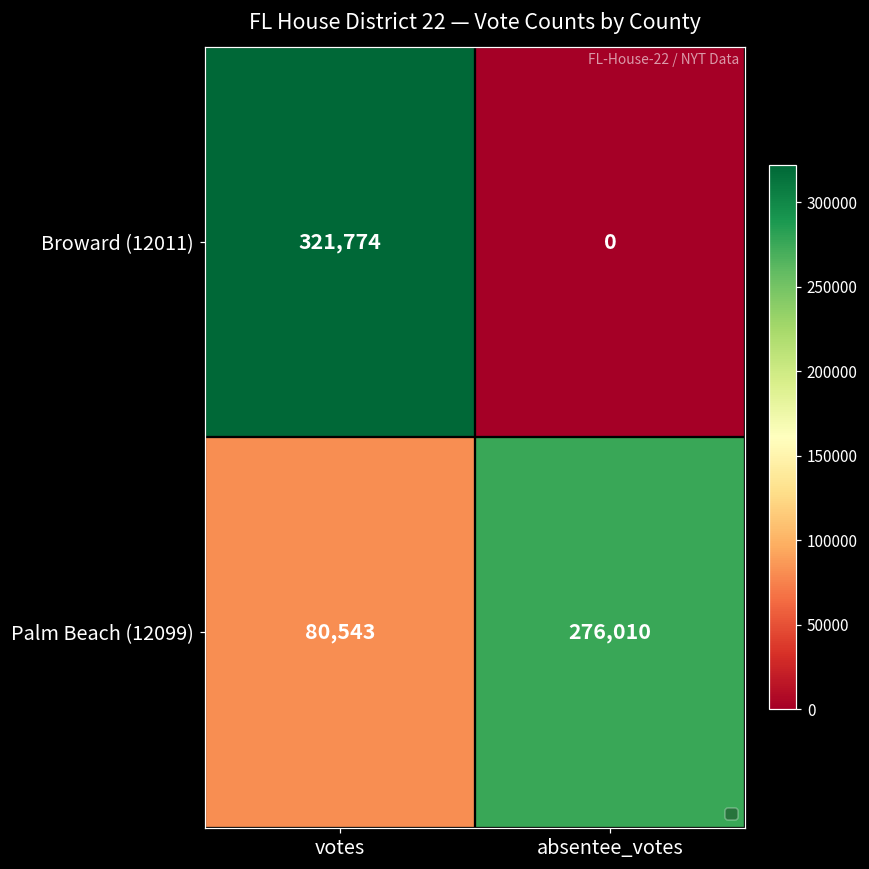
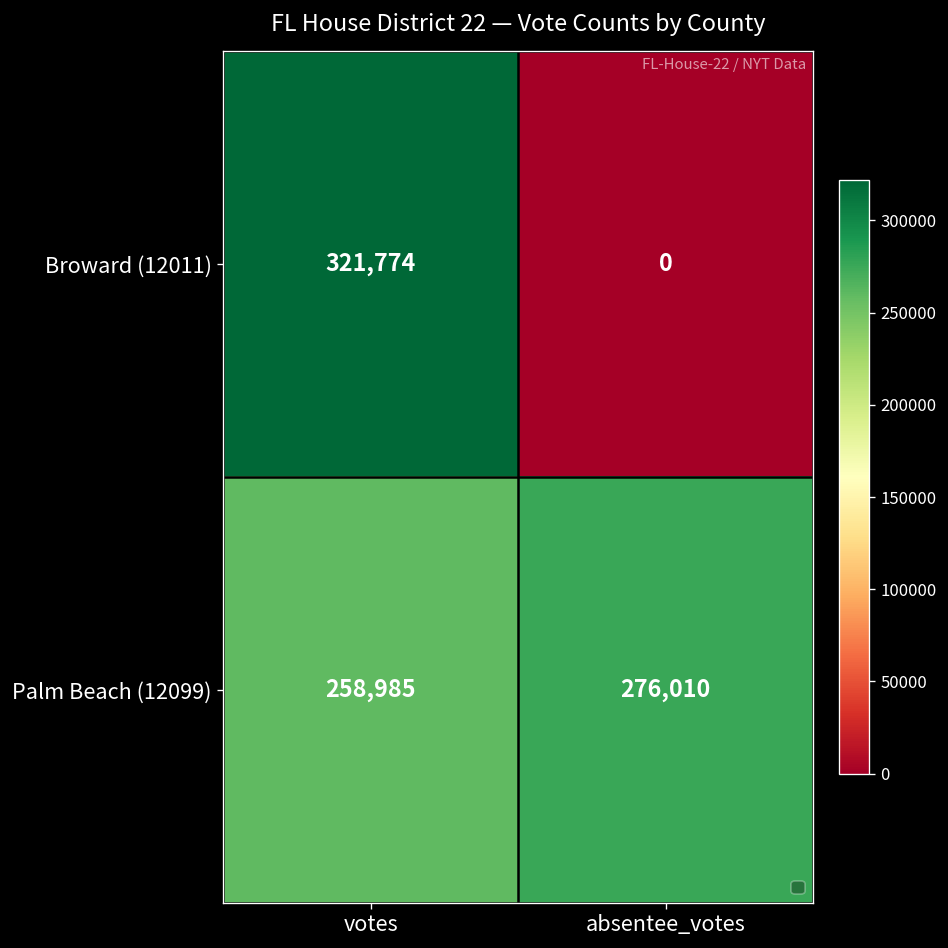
Palm Beach (12099), votes: 80,543 -> 258,985
